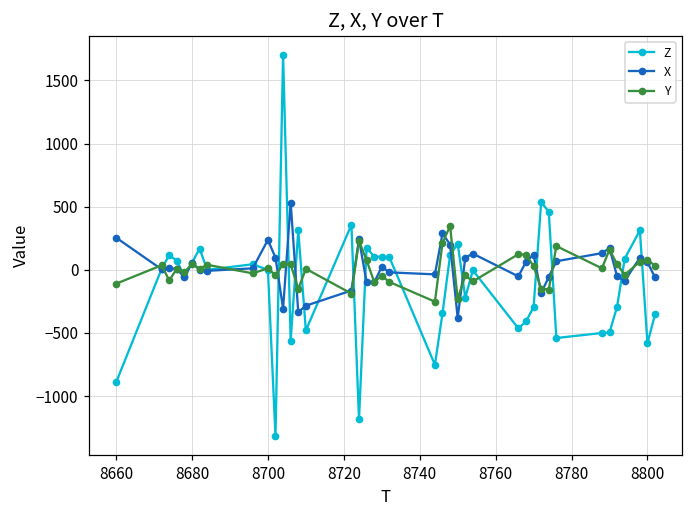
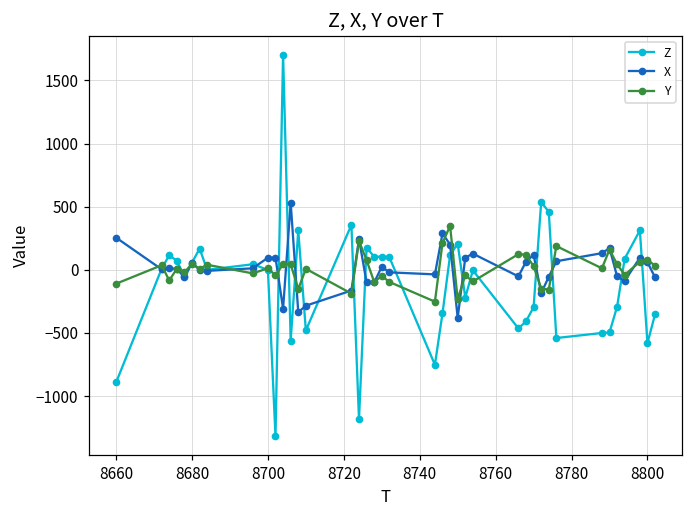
X, 8700: 240 -> 100
